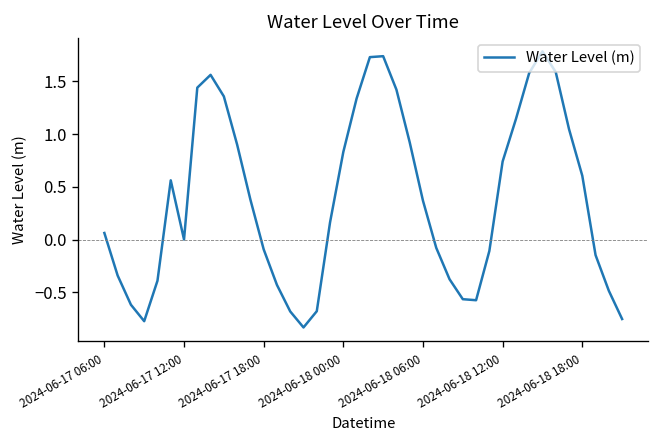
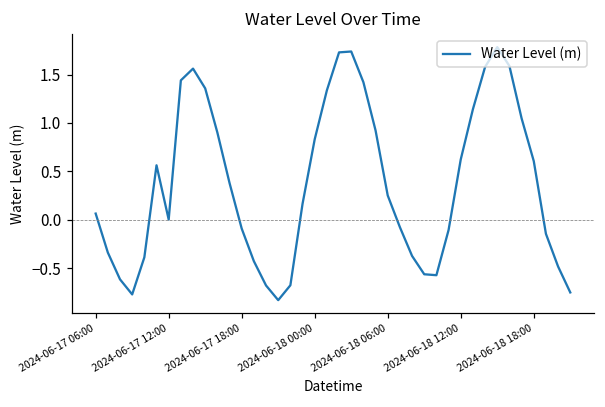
2024-06-18 06:00: 0.4 -> 0.3
2024-06-18 12:00: 0.7 -> 0.6
